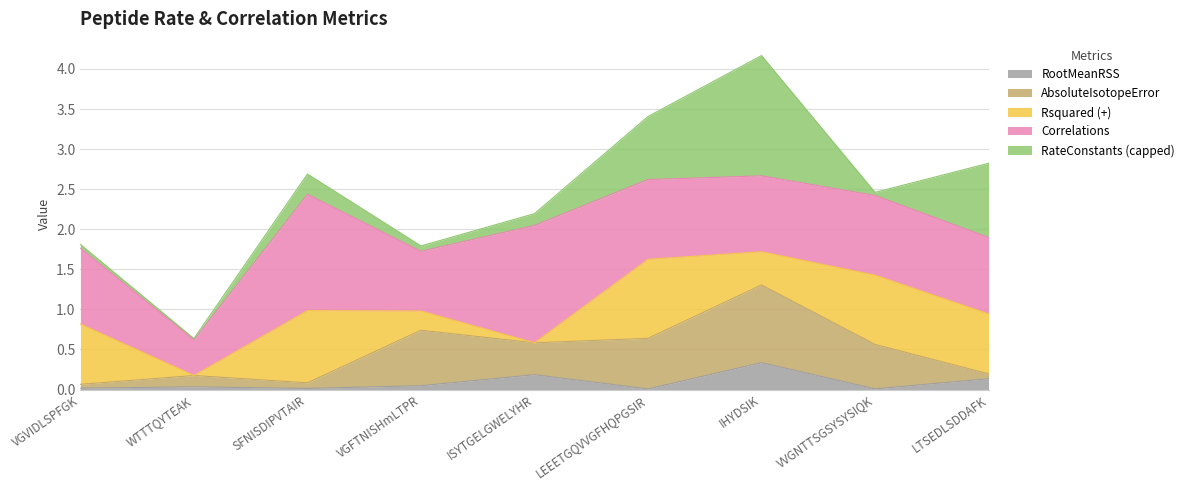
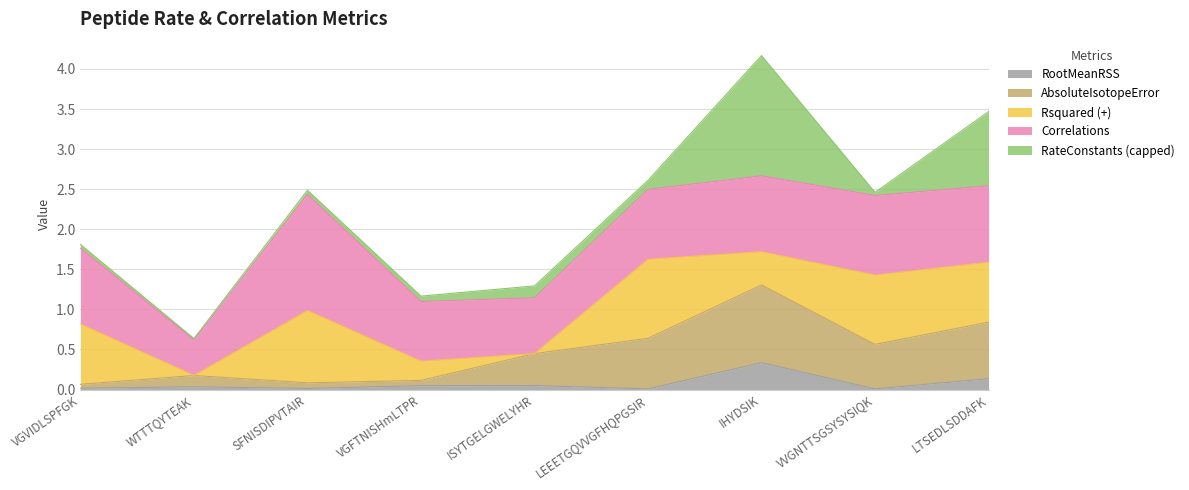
RateConstants (capped), SFNISDIPVTAIR: 0.3 -> 0.1
AbsoluteIsotopeError, VGFTNISHmLTPR: 0.7 -> 0.1
RootMeanRSS, ISYTGELGWELYHR: 0.2 -> 0.1
Correlations, ISYTGELGWELYHR: 1.5 -> 0.7
Correlations, LEEETGQVVGFHQPGSIR: 1.0 -> 0.9
RateConstants (capped), LEEETGQVVGFHQPGSIR: 0.8 -> 0.1
AbsoluteIsotopeError, LTSEDLSDDAFK: 0.1 -> 0.7
